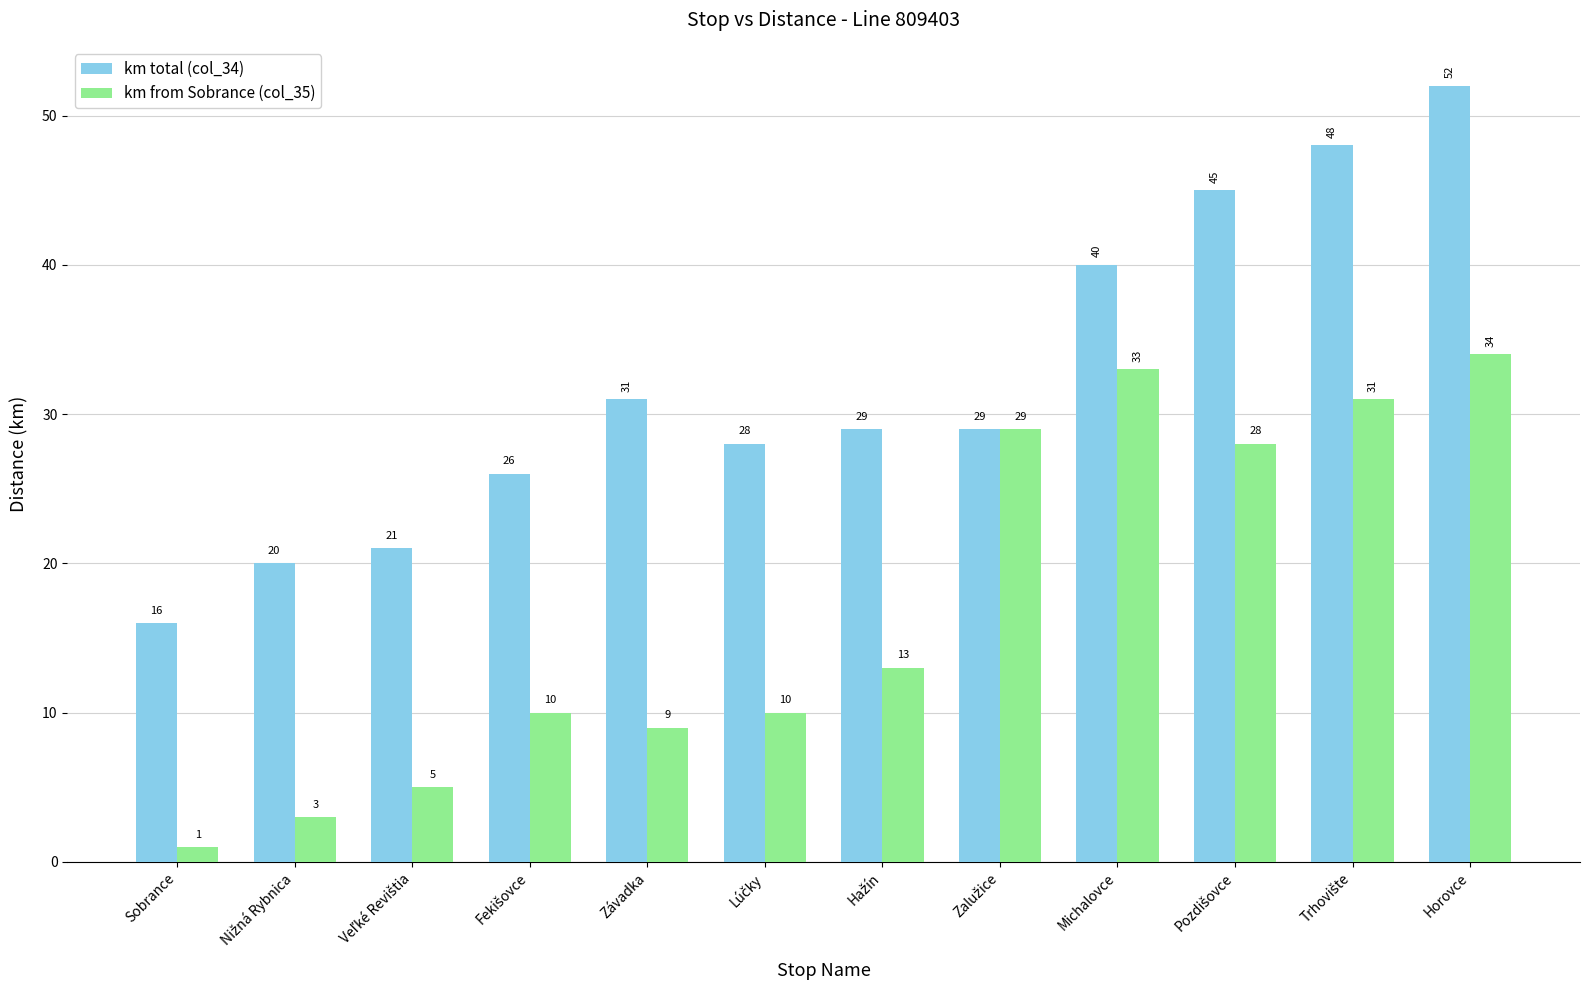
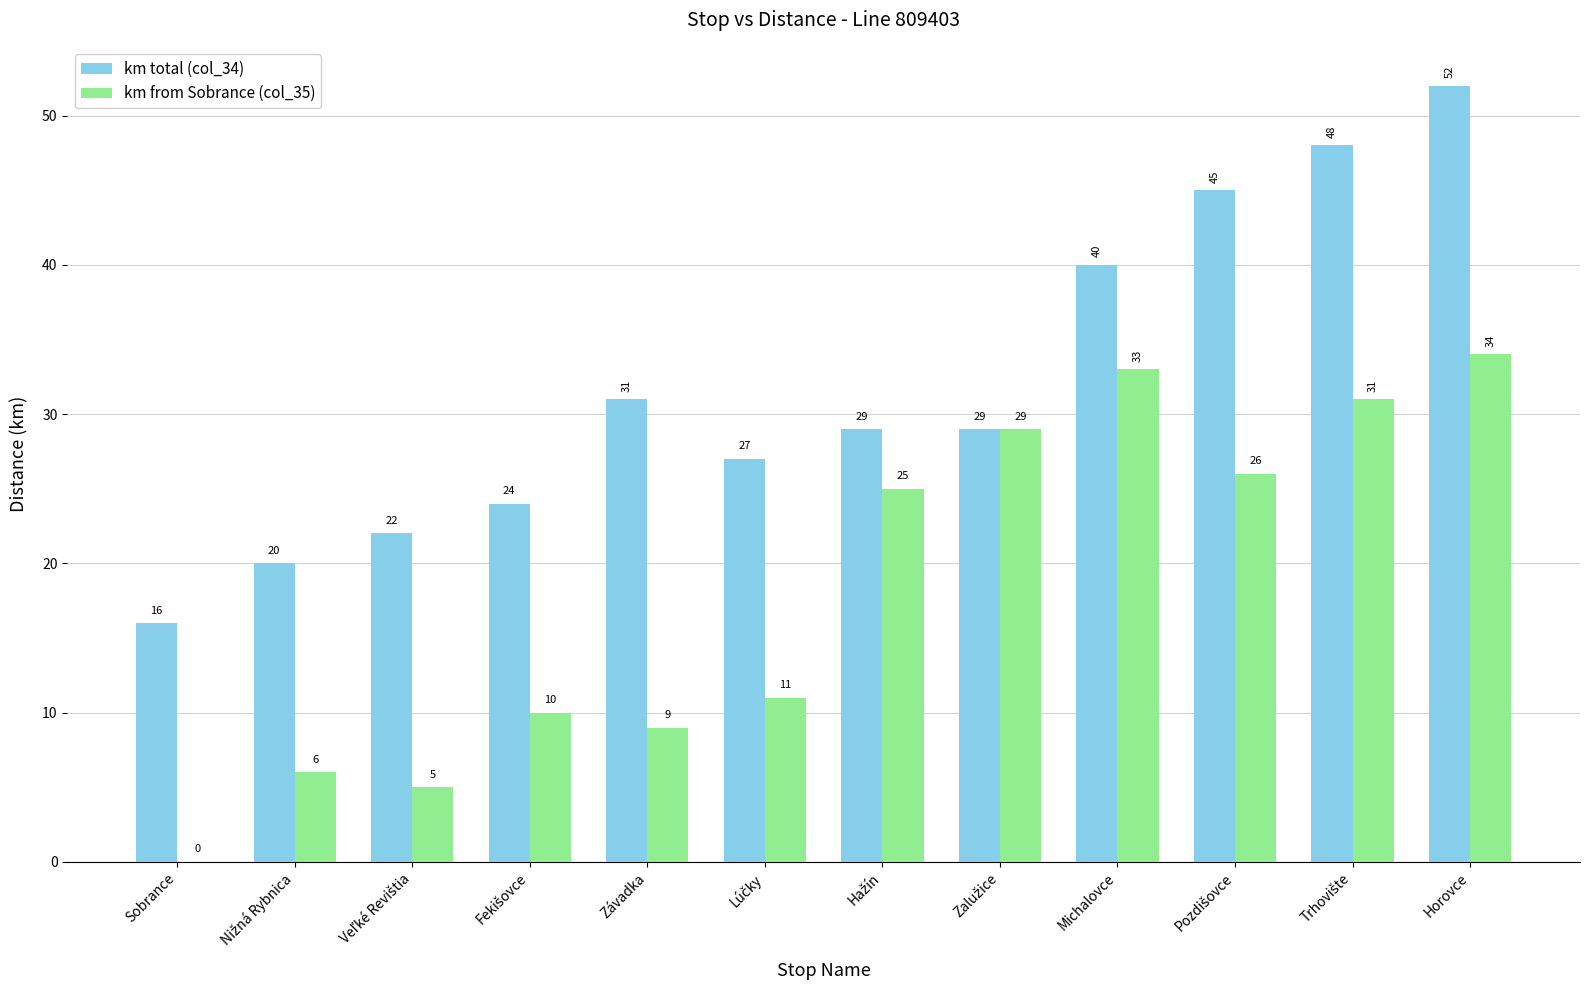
km from Sobrance (col_35), Sobrance: 1 -> 0
km from Sobrance (col_35), Nižná Rybnica: 3 -> 6
km total (col_34), Veľké Revištia: 21 -> 22
km total (col_34), Fekišovce: 26 -> 24
km total (col_34), Lúčky: 28 -> 27
km from Sobrance (col_35), Lúčky: 10 -> 11
km from Sobrance (col_35), Hažín: 13 -> 25
km from Sobrance (col_35), Pozdišovce: 28 -> 26
